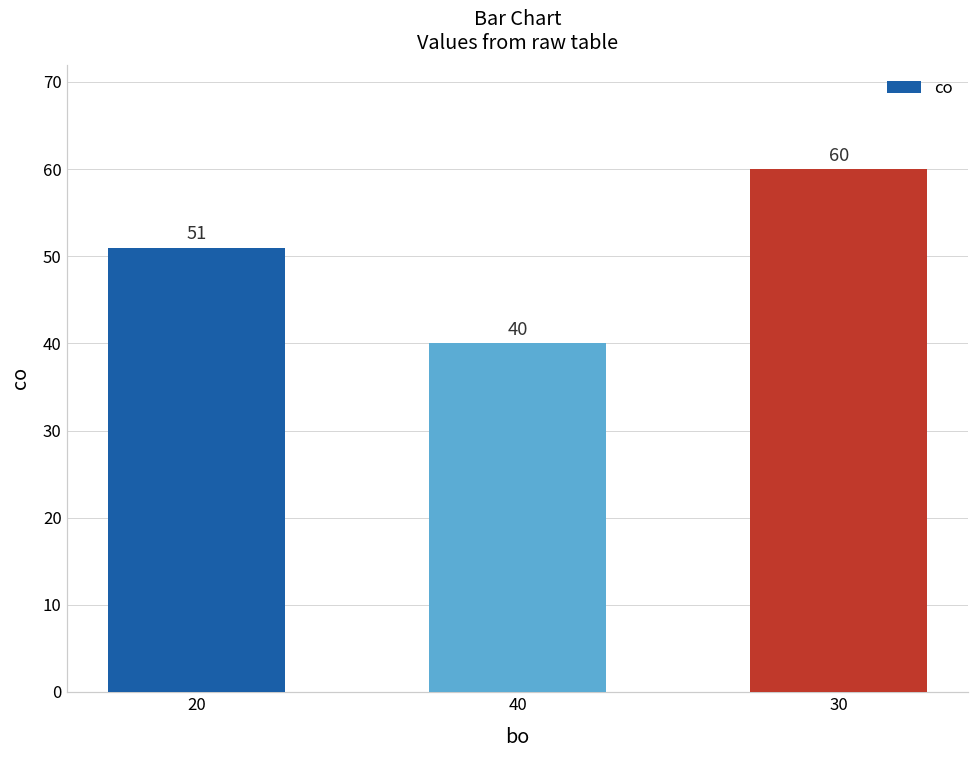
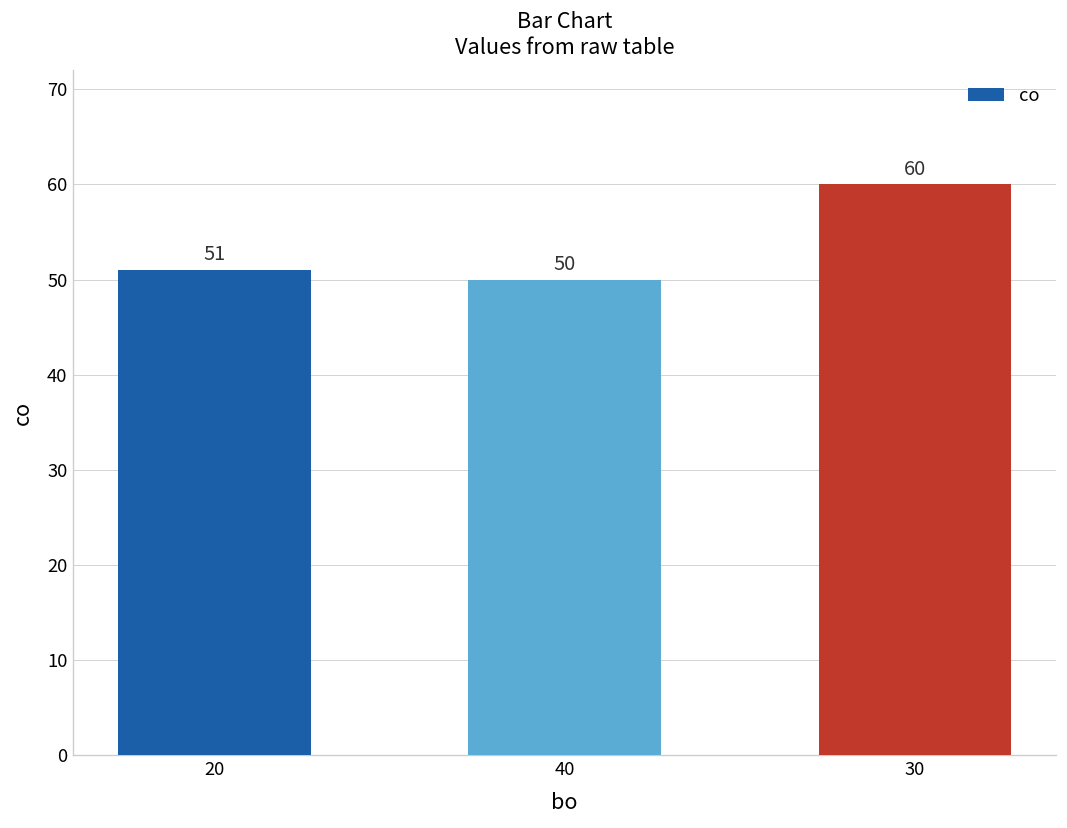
40: 40 -> 50
